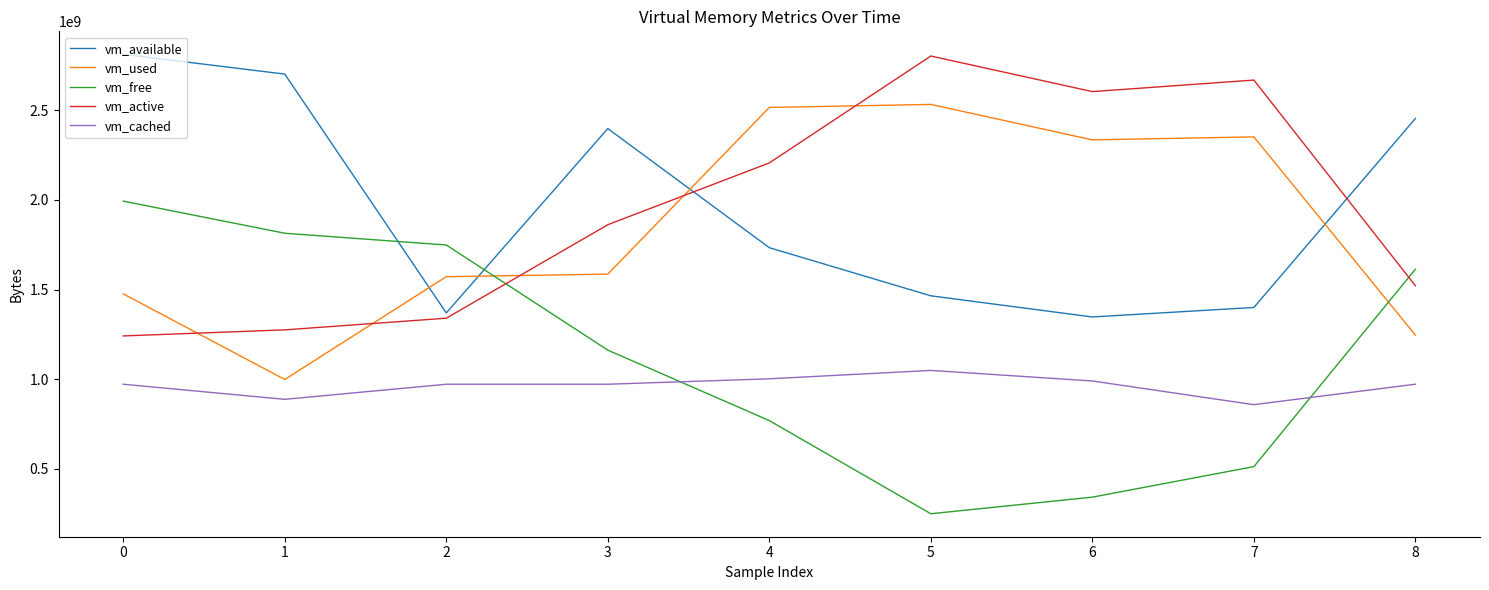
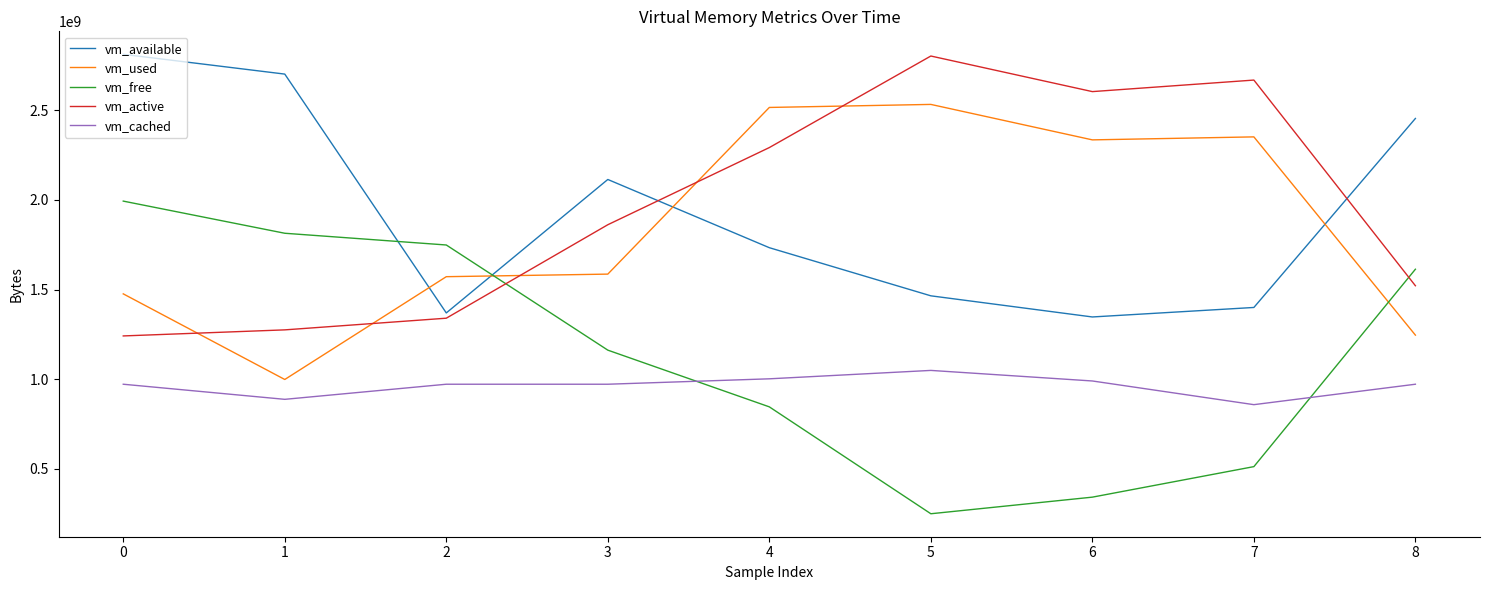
vm_available, 3: 2400000000 -> 2110000000
vm_free, 4: 770000000 -> 850000000
vm_active, 4: 2210000000 -> 2290000000
